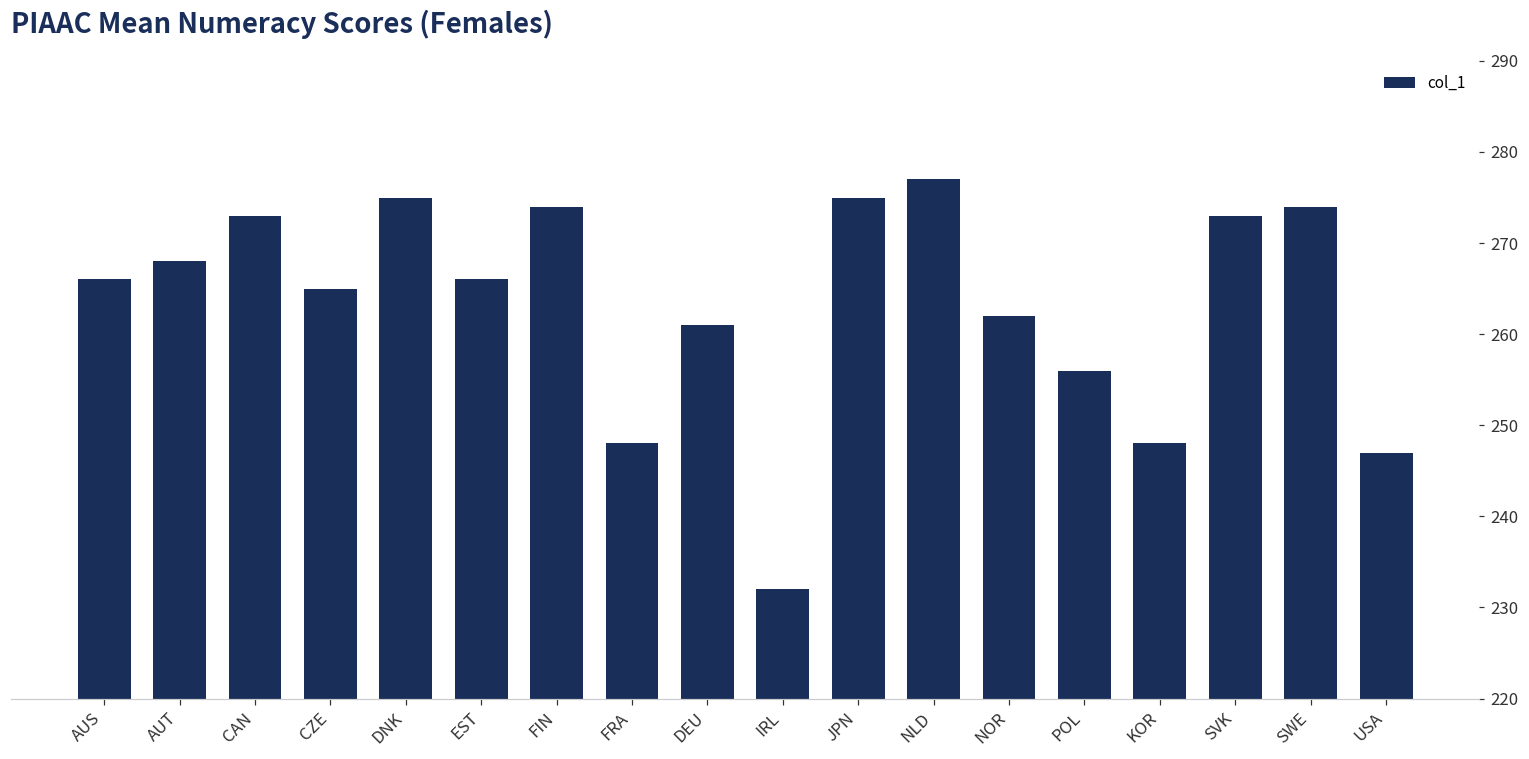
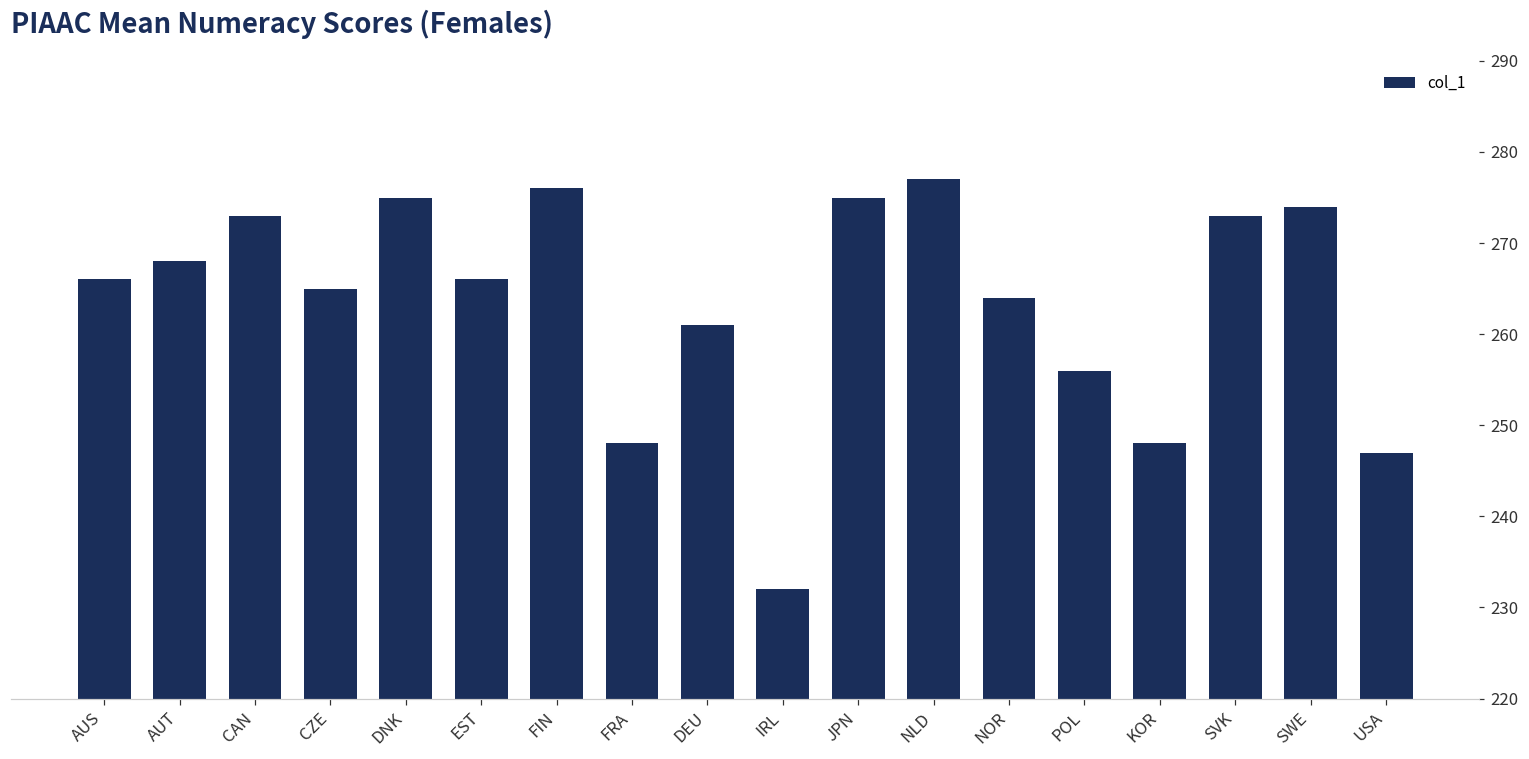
FIN: 274 -> 276
NOR: 262 -> 264
